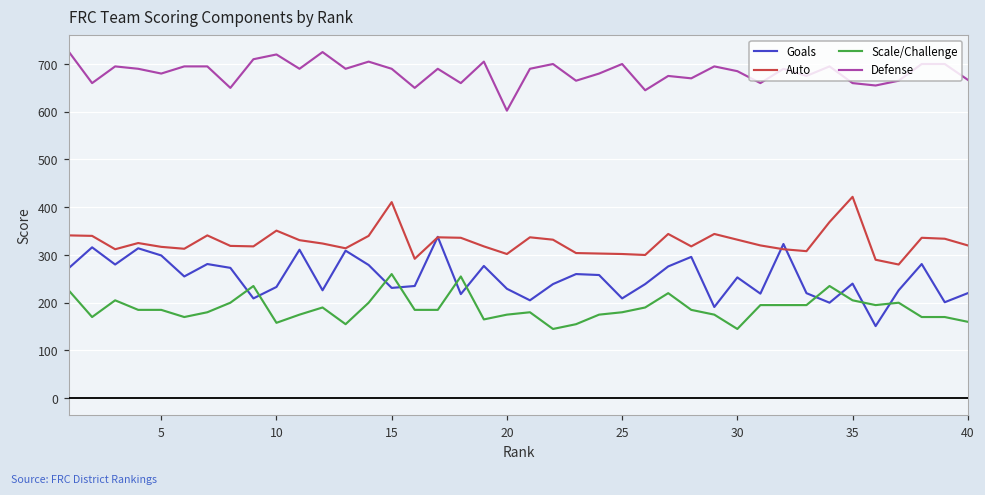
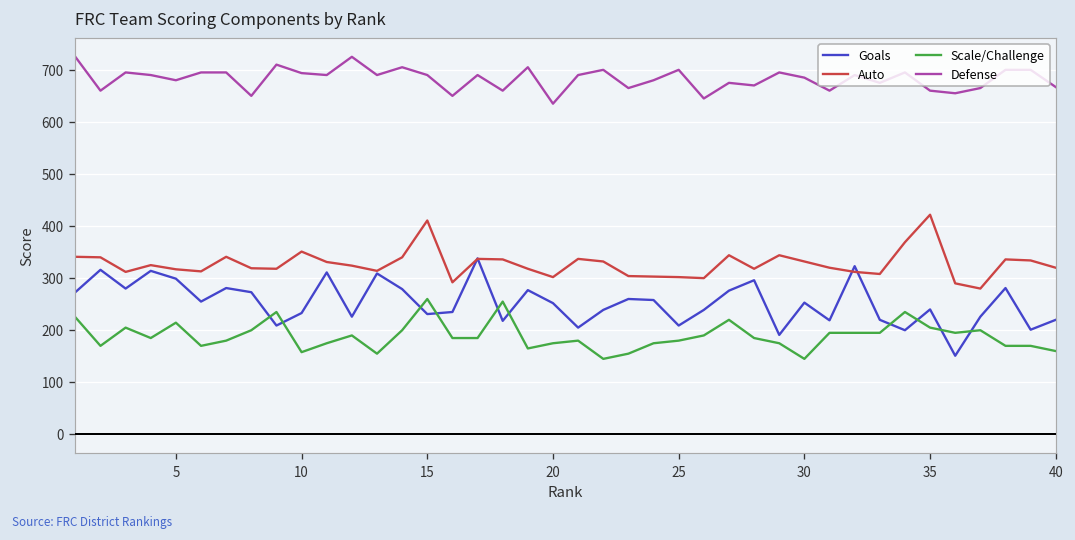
Scale/Challenge, 5: 190 -> 210
Defense, 10: 720 -> 690
Goals, 20: 230 -> 250
Defense, 20: 600 -> 640
